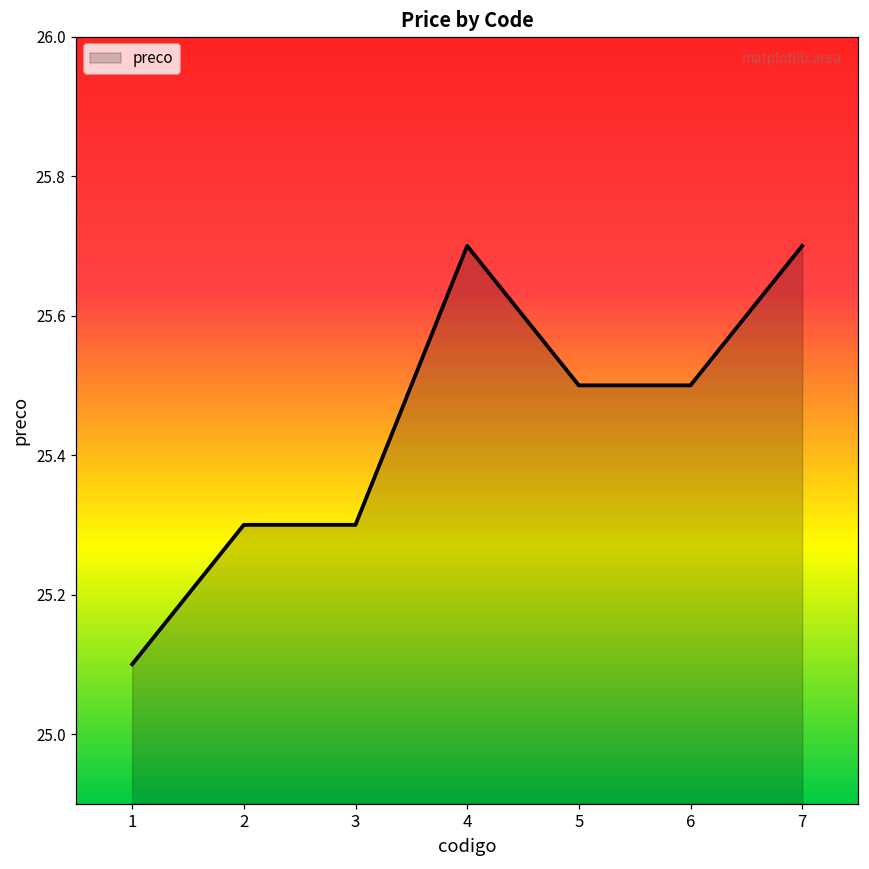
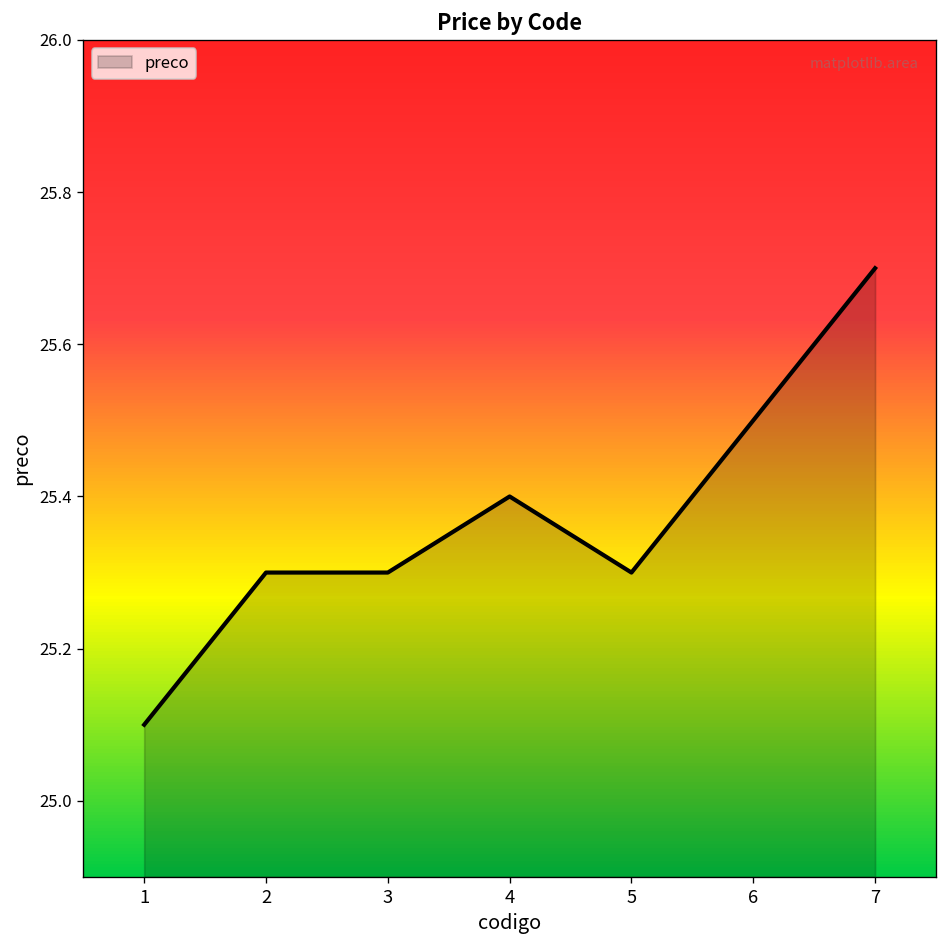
4: 25.7 -> 25.4
5: 25.5 -> 25.3
